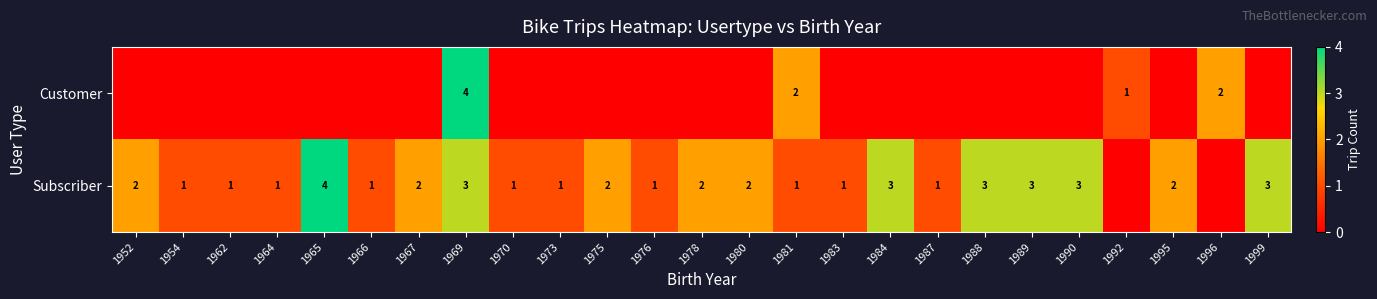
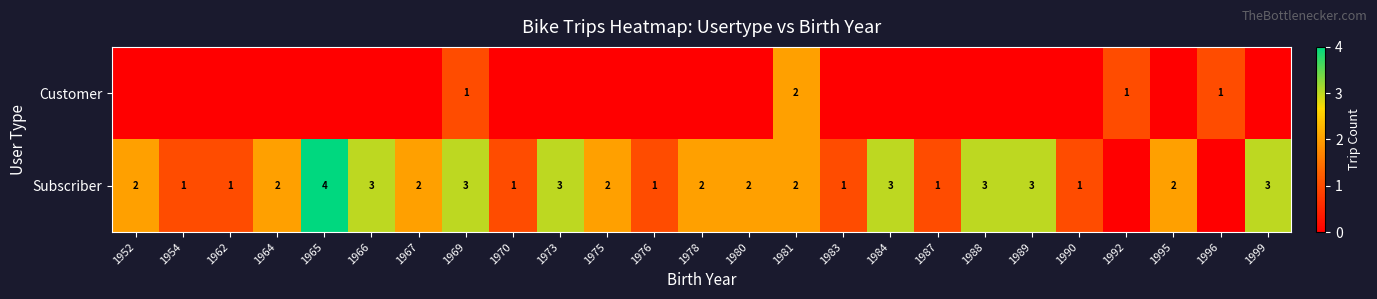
Customer, 1969: 4 -> 1
Customer, 1996: 2 -> 1
Subscriber, 1964: 1 -> 2
Subscriber, 1966: 1 -> 3
Subscriber, 1973: 1 -> 3
Subscriber, 1981: 1 -> 2
Subscriber, 1990: 3 -> 1
